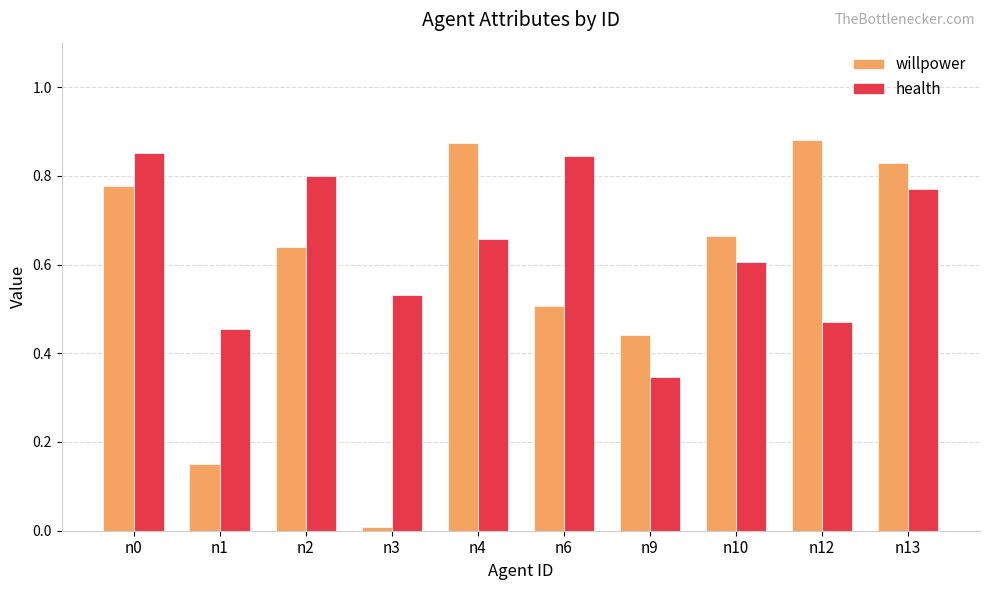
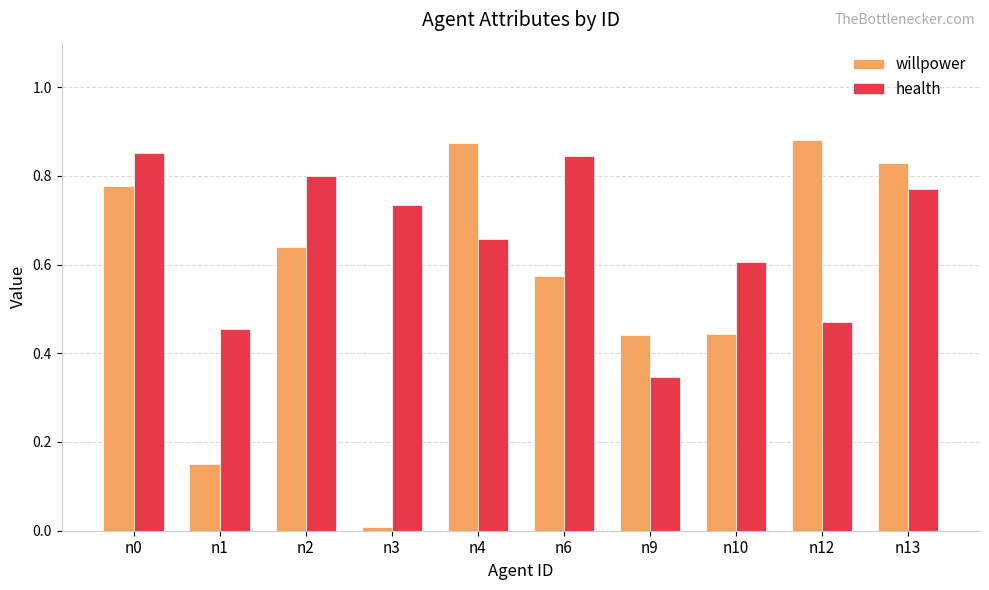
health, n3: 0.53 -> 0.73
willpower, n6: 0.51 -> 0.57
willpower, n10: 0.66 -> 0.44
